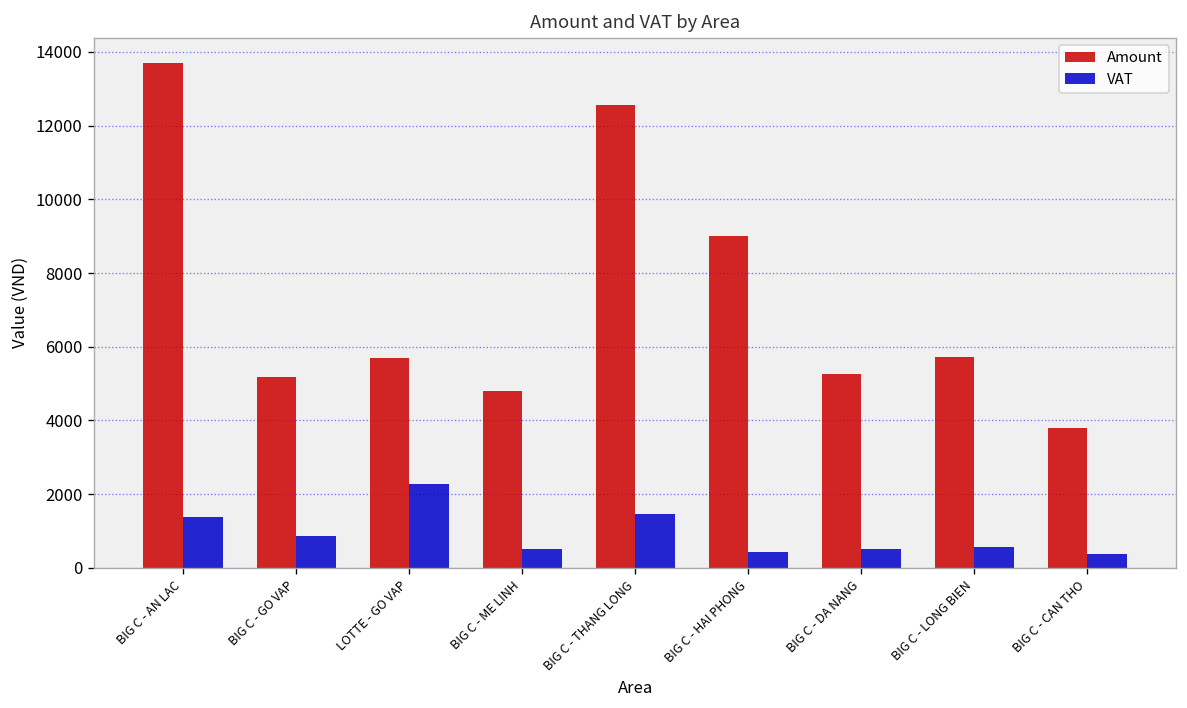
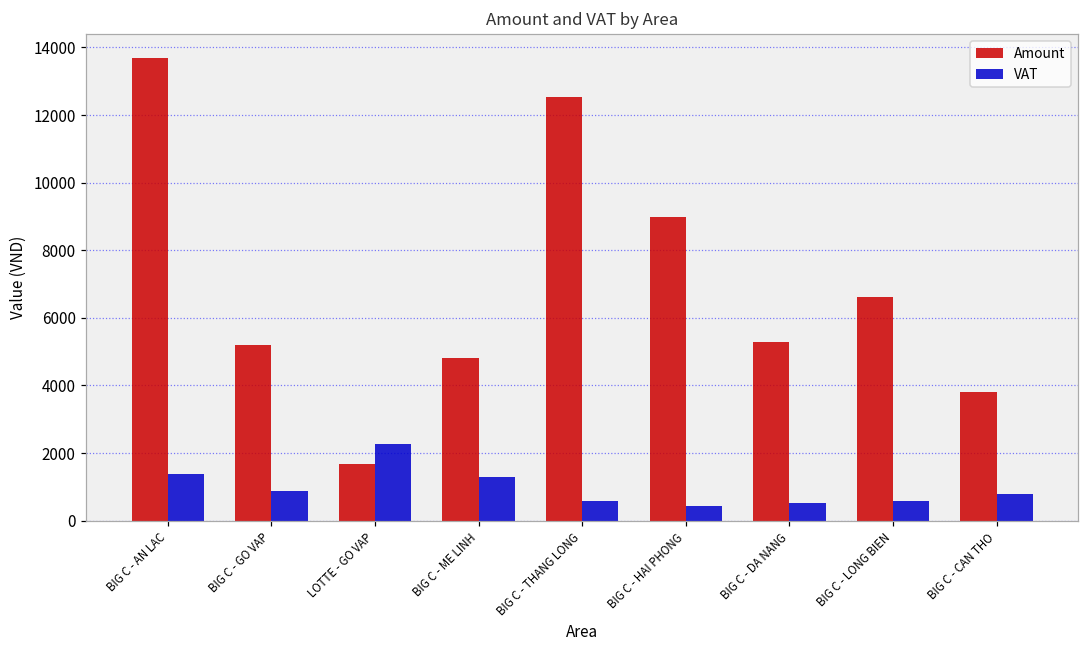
Amount, LOTTE - GO VAP: 5700 -> 1700
VAT, BIG C - ME LINH: 500 -> 1300
VAT, BIG C - THANG LONG: 1500 -> 600
Amount, BIG C - LONG BIEN: 5700 -> 6600
VAT, BIG C - CAN THO: 400 -> 800
